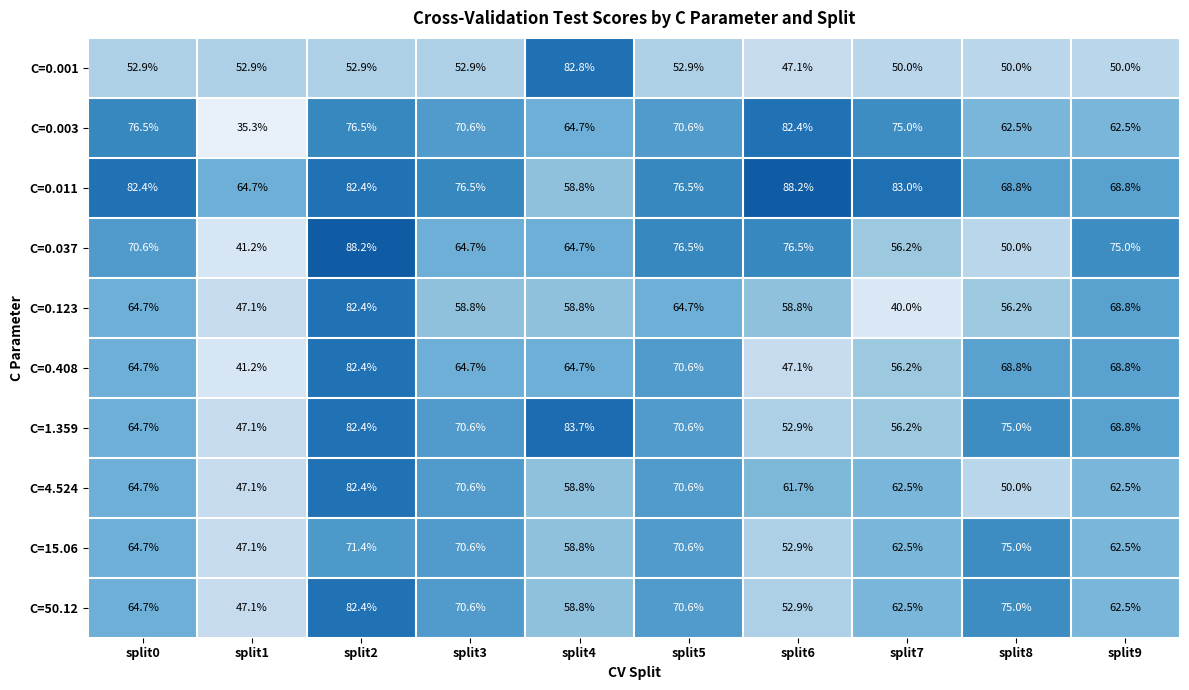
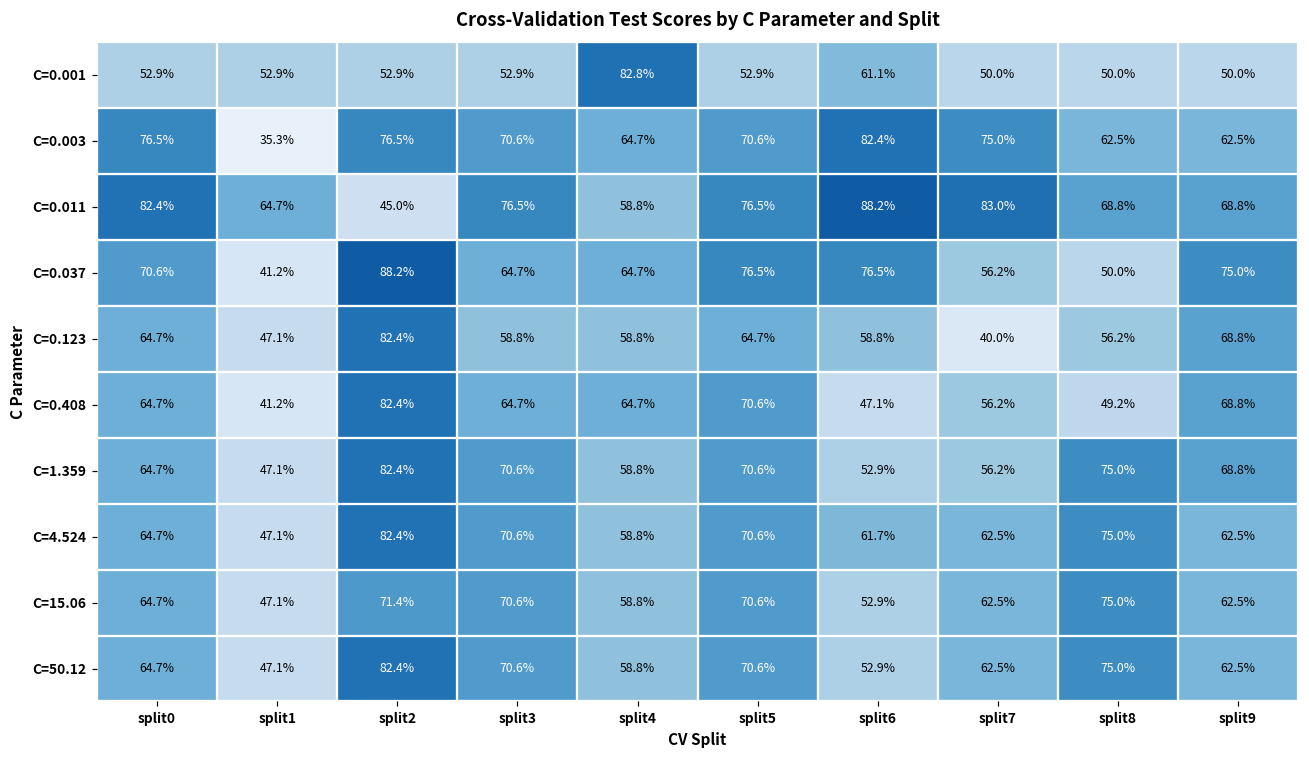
C=0.001, split6: 47.1% -> 61.1%
C=0.011, split2: 82.4% -> 45.0%
C=0.408, split8: 68.8% -> 49.2%
C=1.359, split4: 83.7% -> 58.8%
C=4.524, split8: 50.0% -> 75.0%
